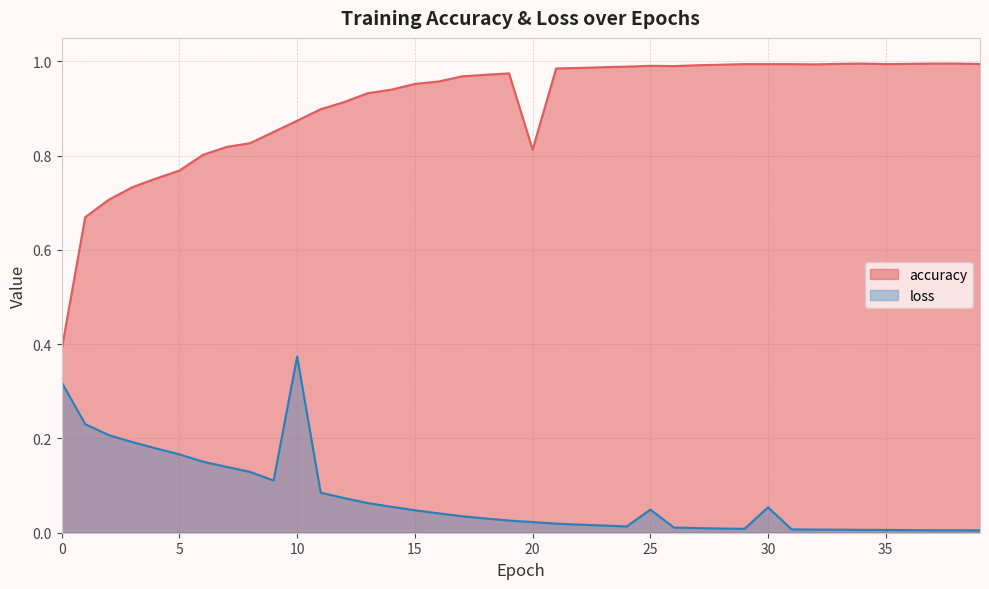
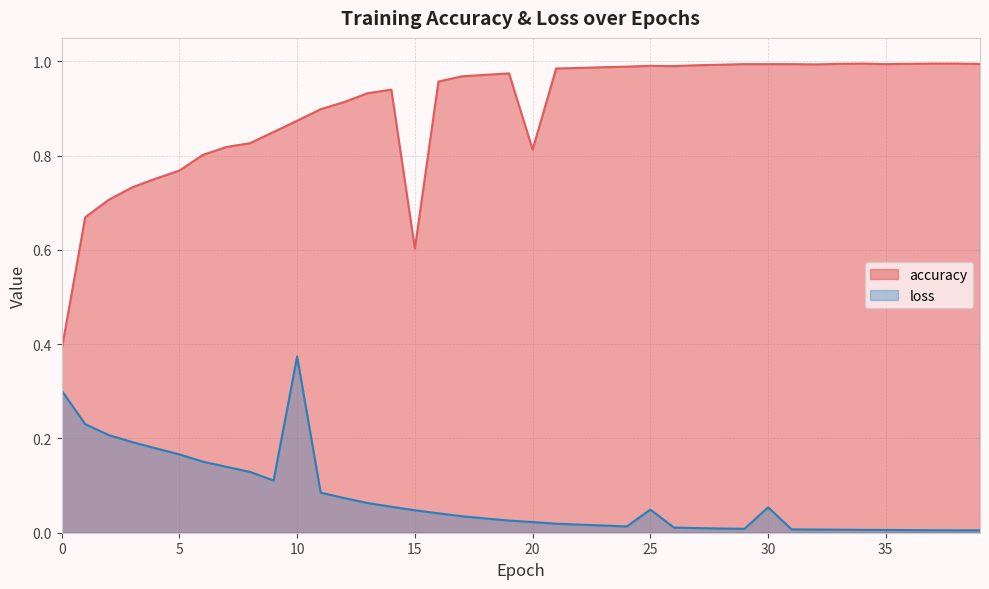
loss, 0: 0.32 -> 0.30
accuracy, 15: 0.95 -> 0.60
